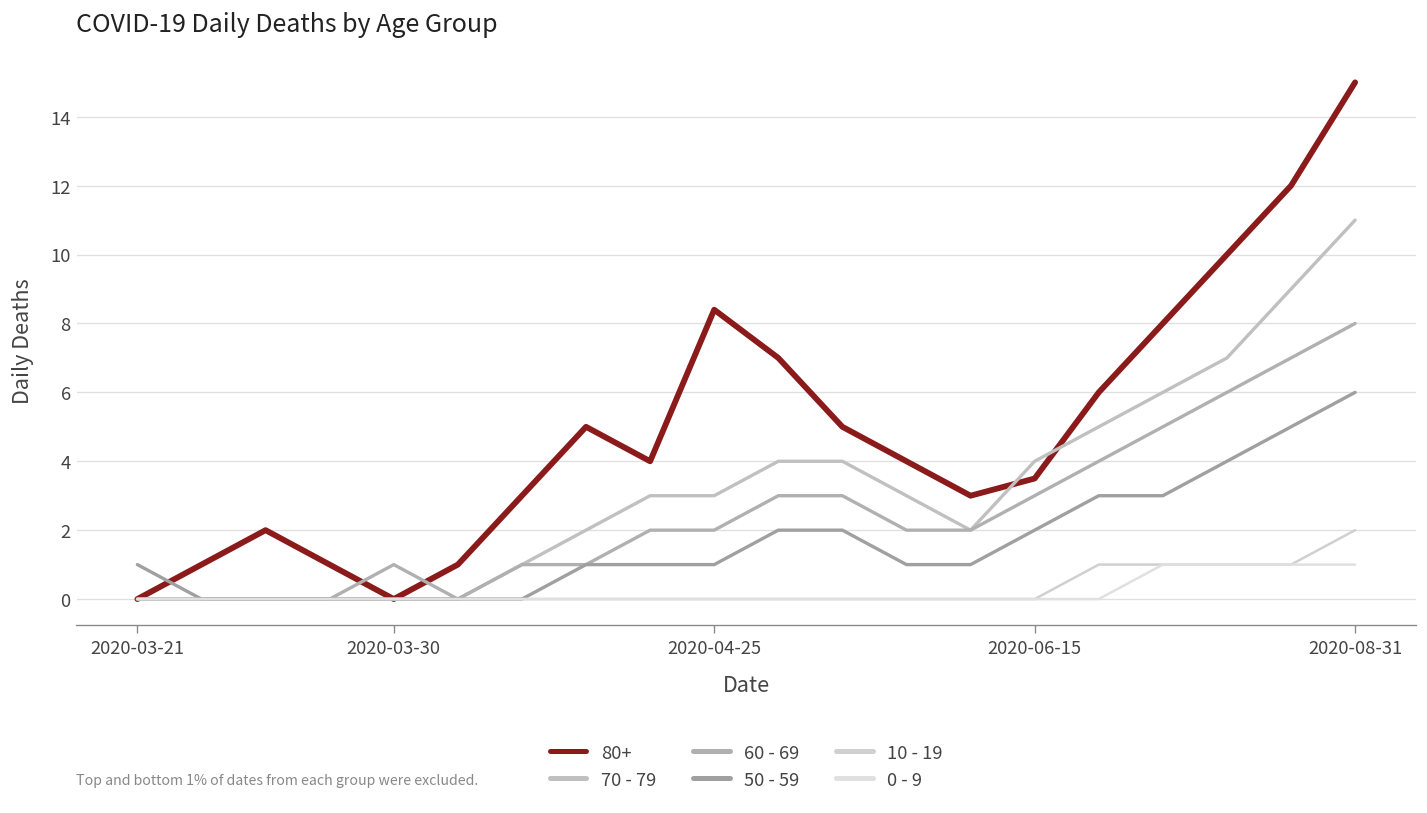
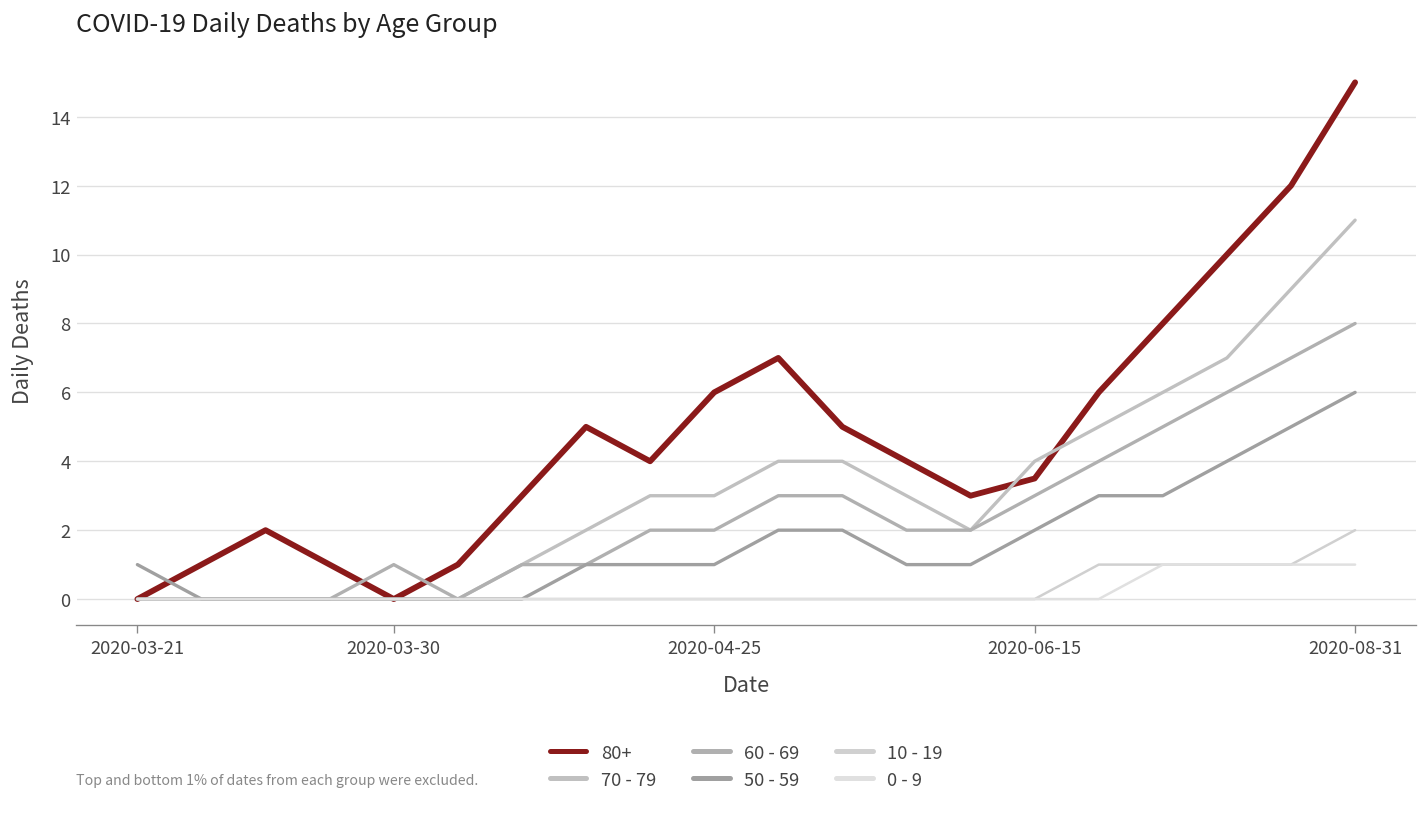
80+, 2020-04-25: 8.4 -> 6.0
